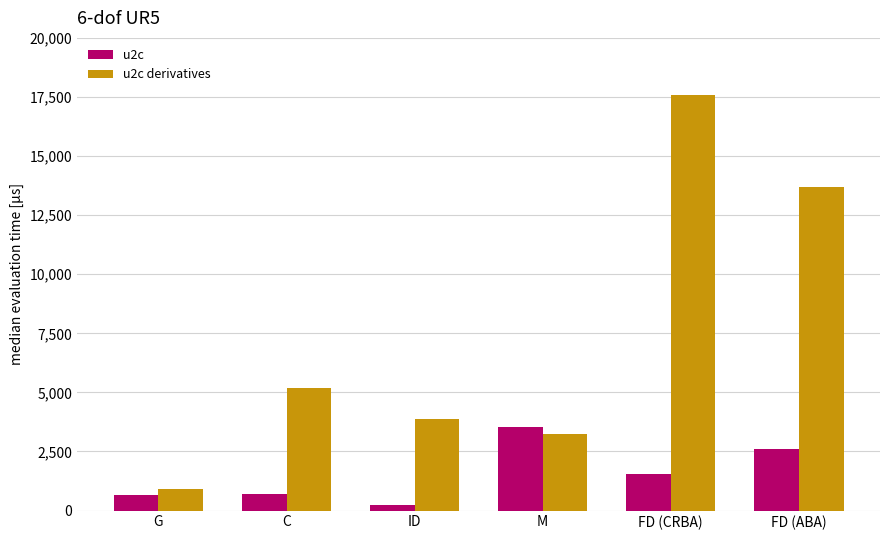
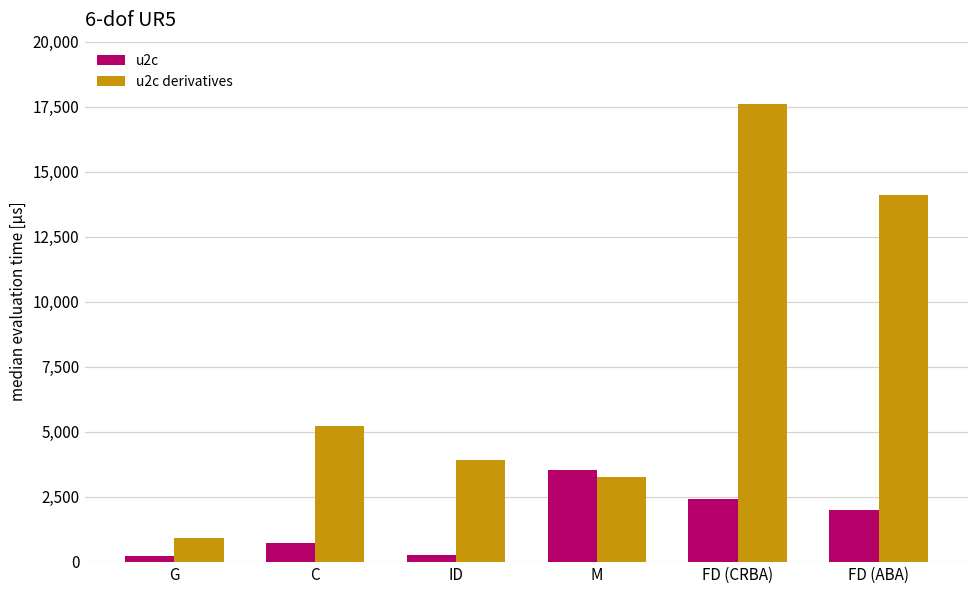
u2c, G: 700 -> 200
u2c, FD (CRBA): 1,600 -> 2,400
u2c, FD (ABA): 2,600 -> 2,000
u2c derivatives, FD (ABA): 13,700 -> 14,100
